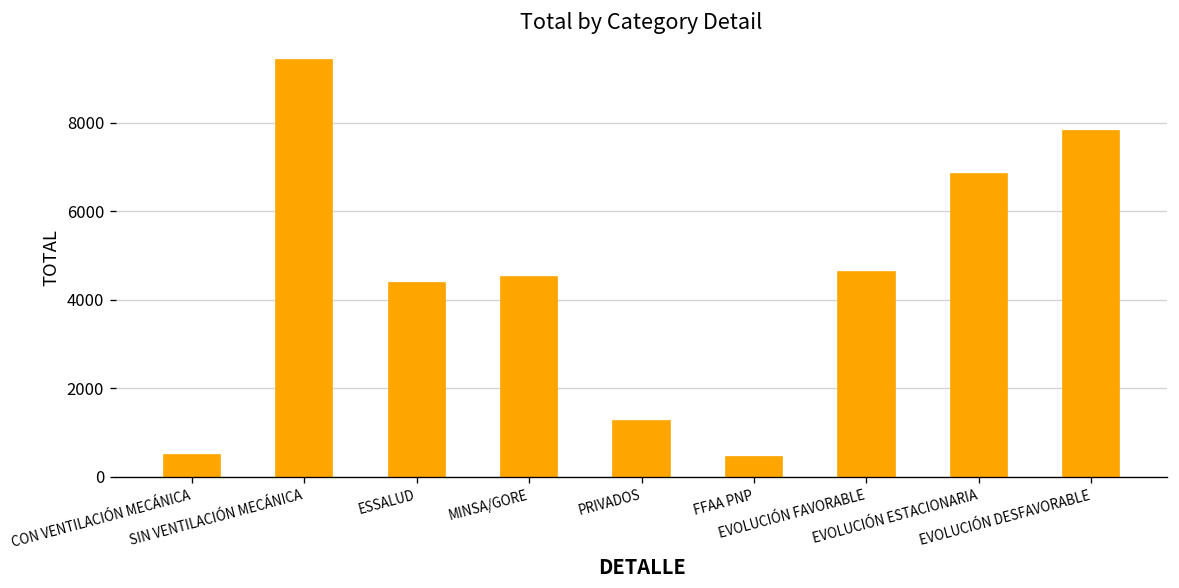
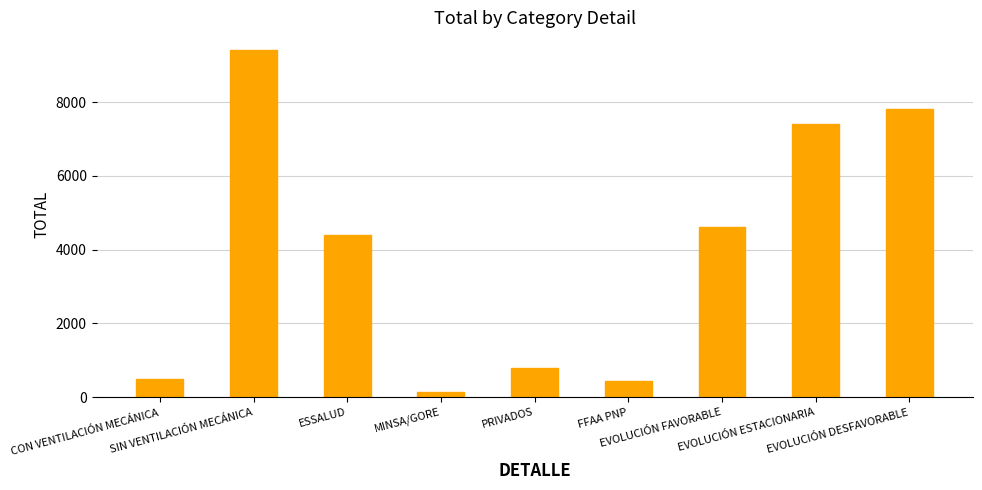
MINSA/GORE: 4500 -> 100
PRIVADOS: 1300 -> 800
EVOLUCIÓN ESTACIONARIA: 6900 -> 7400
